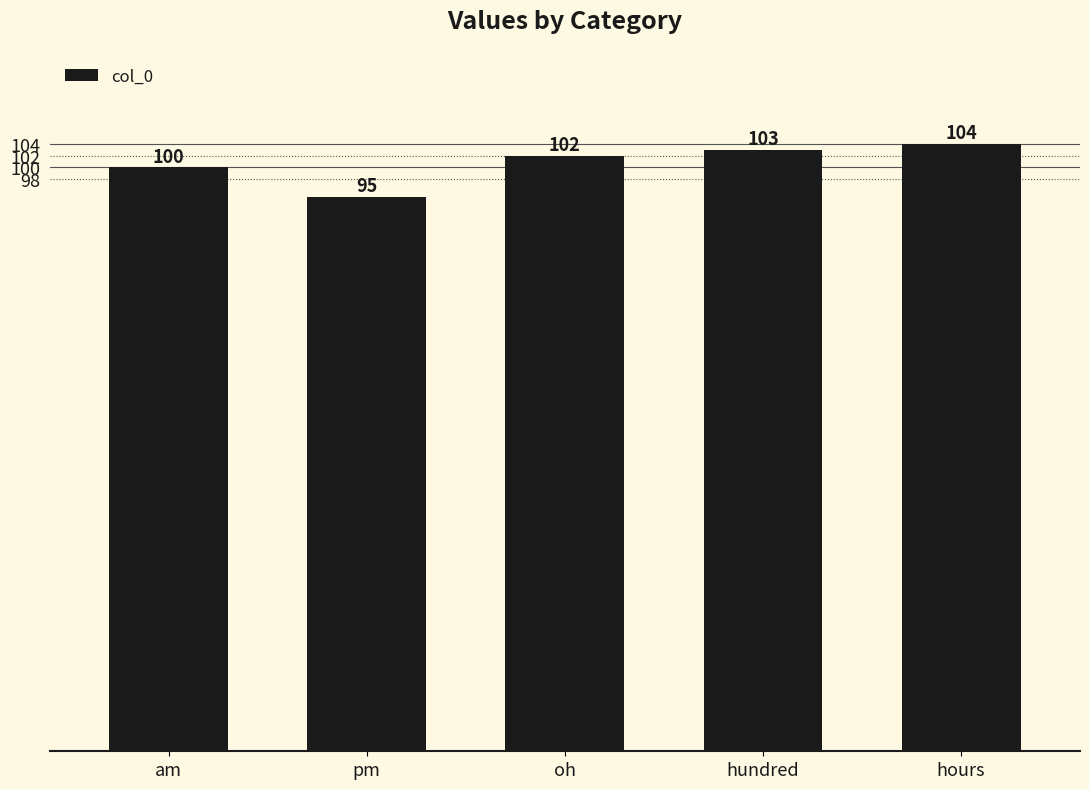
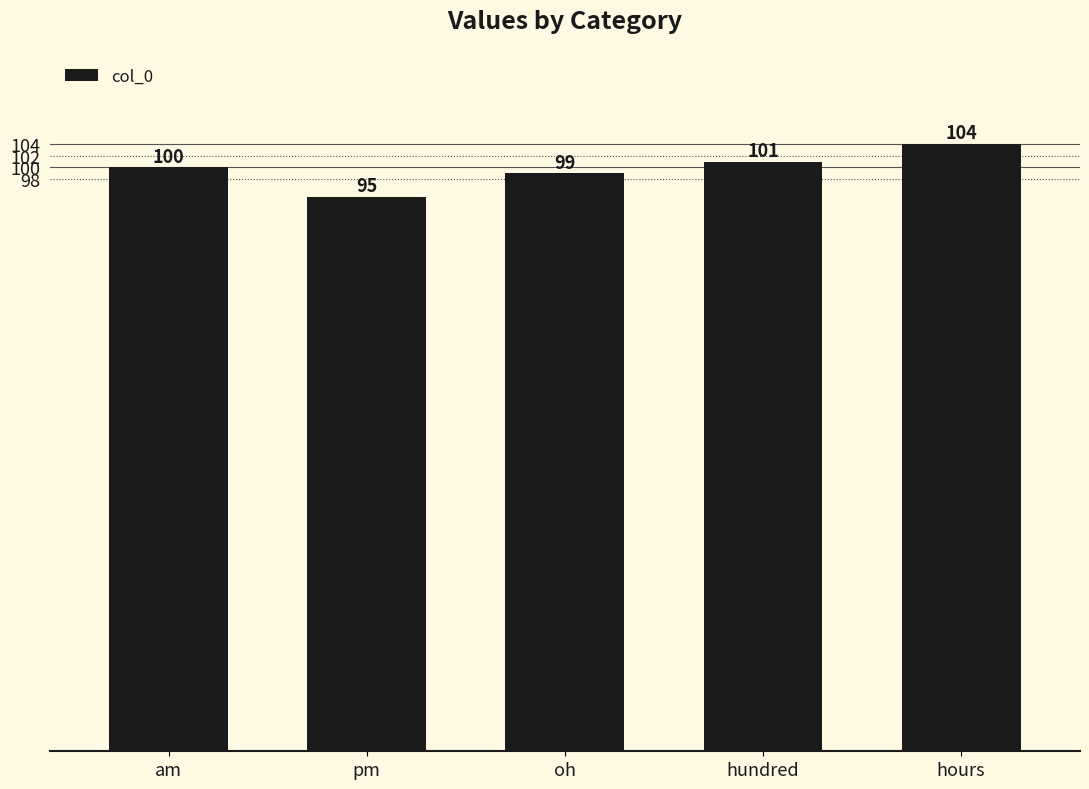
oh: 102 -> 99
hundred: 103 -> 101
